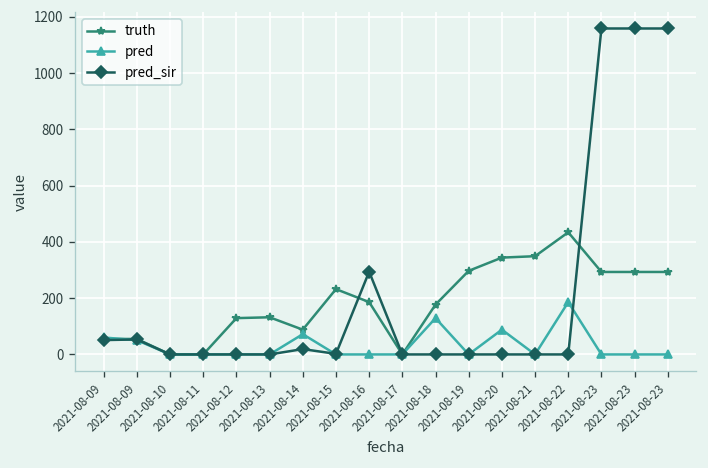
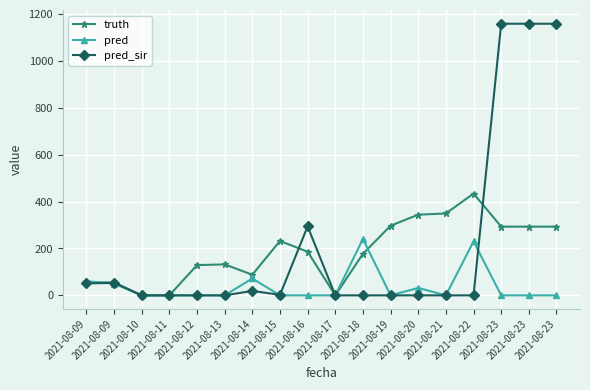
pred, 2021-08-18: 130 -> 240
pred, 2021-08-20: 90 -> 30
pred, 2021-08-22: 190 -> 230
